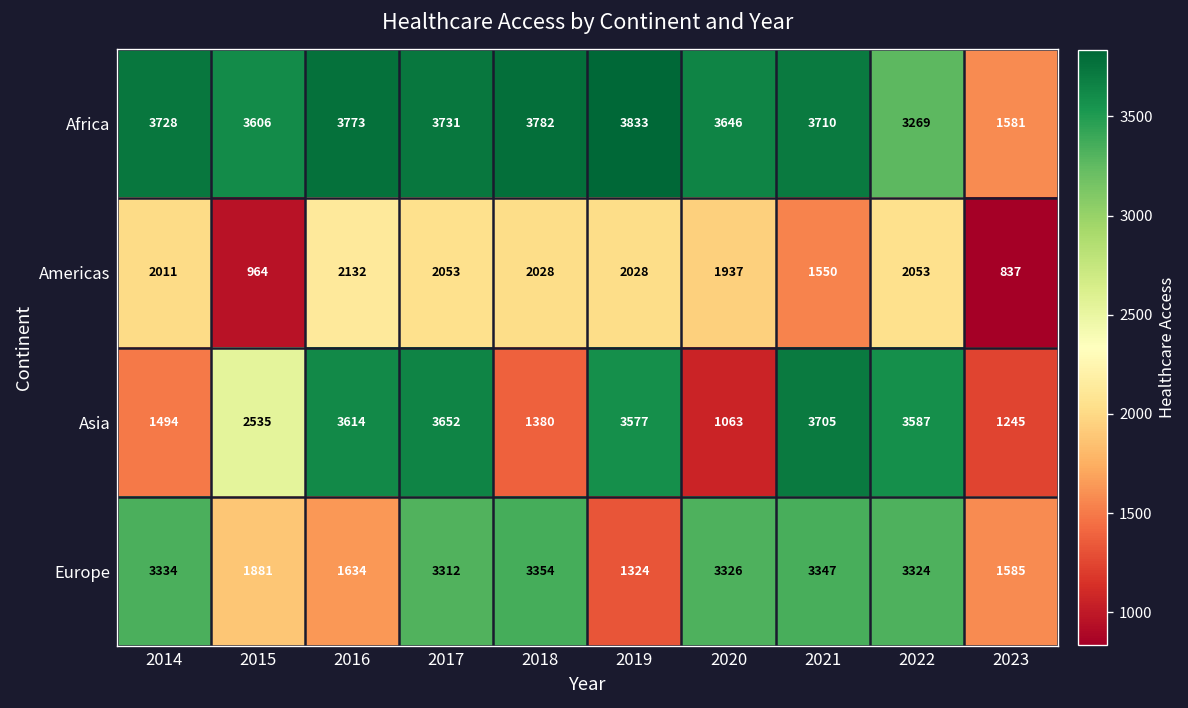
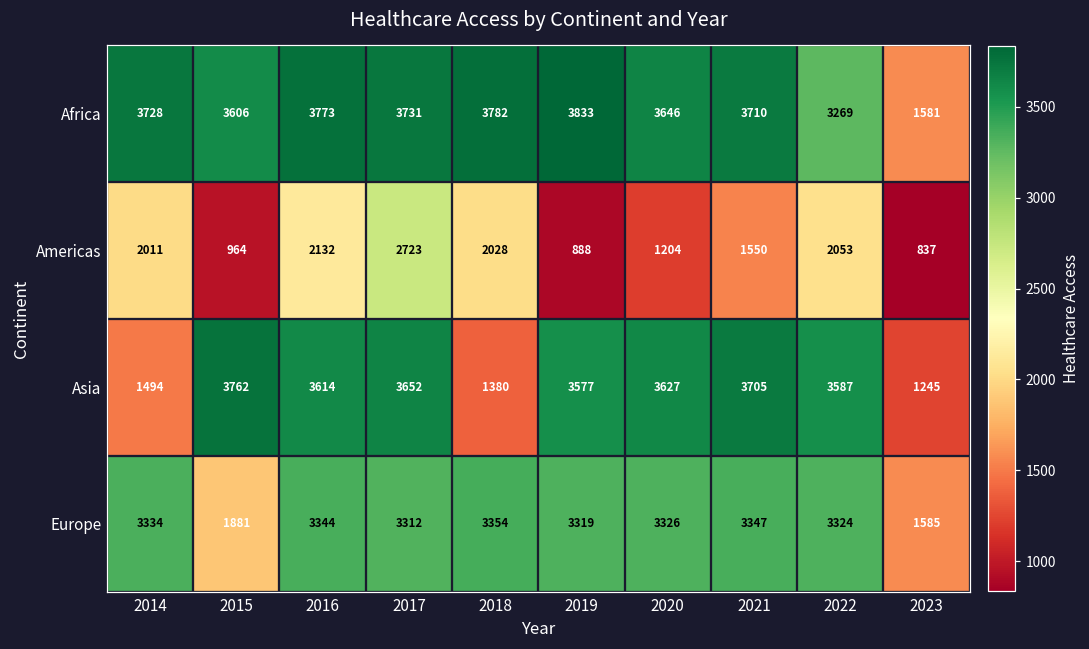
Americas, 2017: 2053 -> 2723
Americas, 2019: 2028 -> 888
Americas, 2020: 1937 -> 1204
Asia, 2015: 2535 -> 3762
Asia, 2020: 1063 -> 3627
Europe, 2016: 1634 -> 3344
Europe, 2019: 1324 -> 3319
